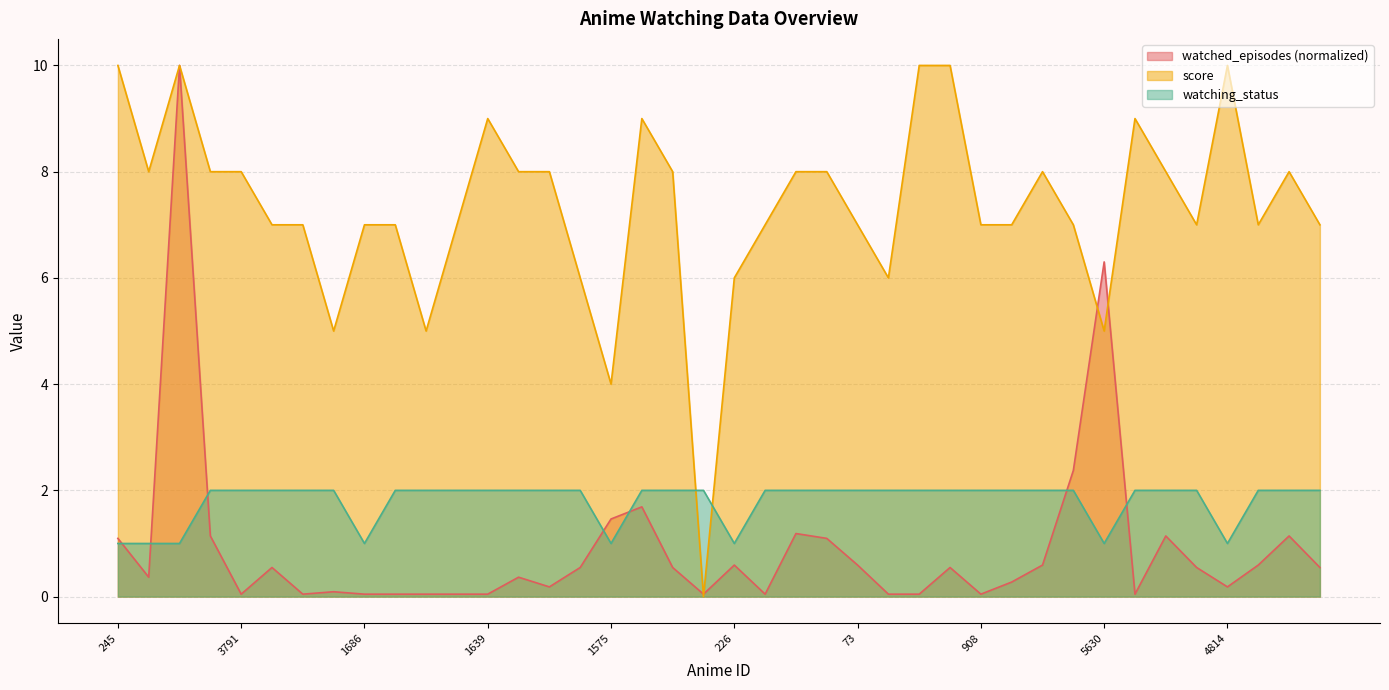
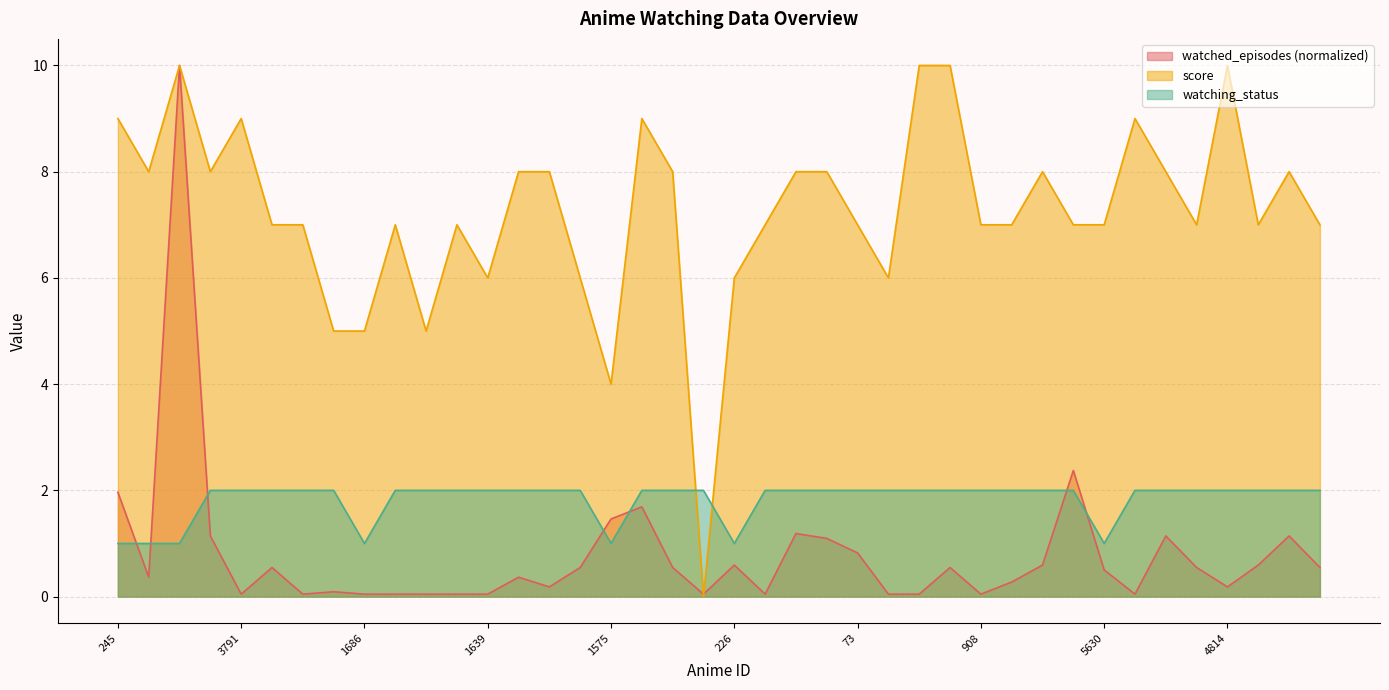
watched_episodes (normalized), 245: 1.1 -> 2.0
score, 245: 10 -> 9
score, 3791: 8 -> 9
score, 1686: 7 -> 5
score, 1639: 9 -> 6
watched_episodes (normalized), 73: 0.6 -> 0.8
watched_episodes (normalized), 5630: 6.3 -> 0.5
score, 5630: 5 -> 7
watching_status, 4814: 1 -> 2
